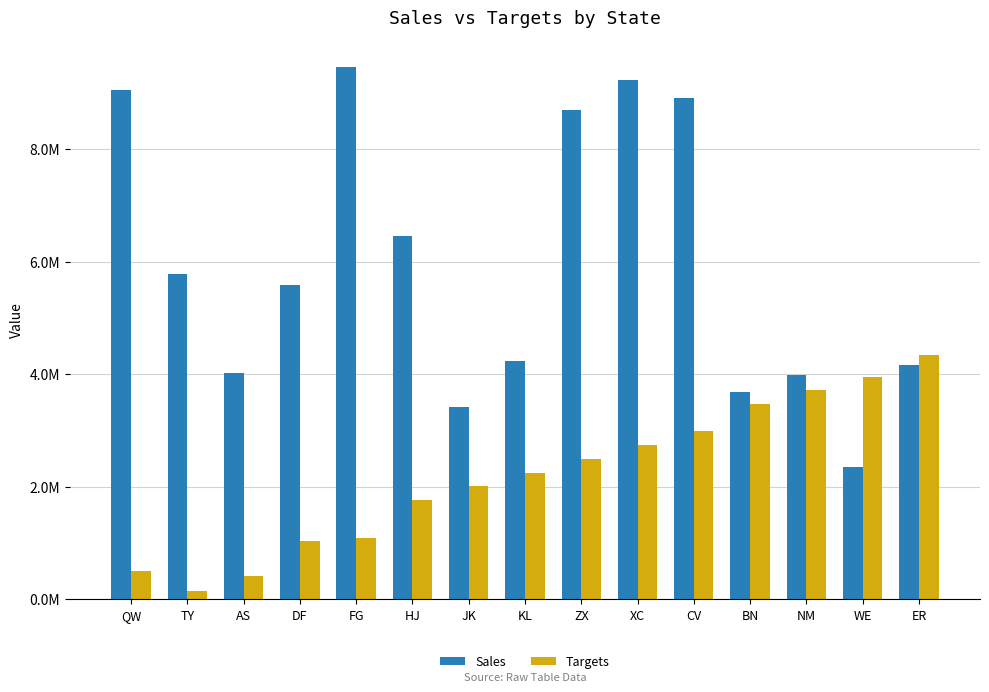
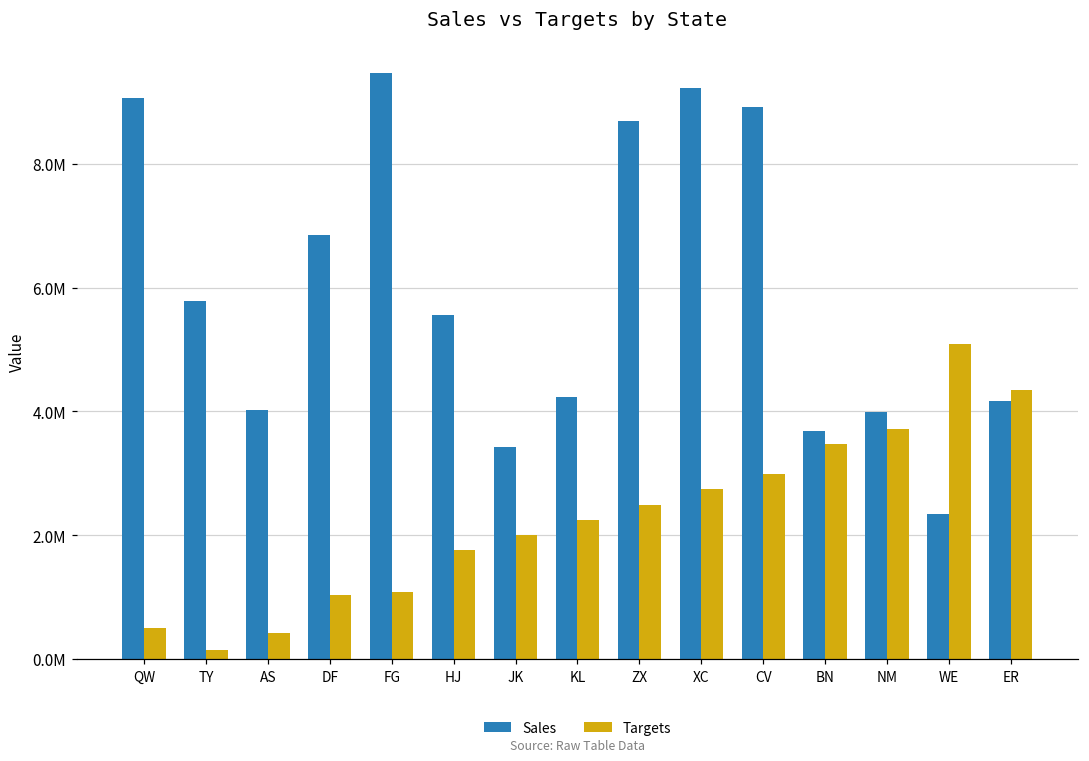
Sales, DF: 5600000 -> 6800000
Sales, HJ: 6500000 -> 5600000
Targets, WE: 4000000 -> 5100000
